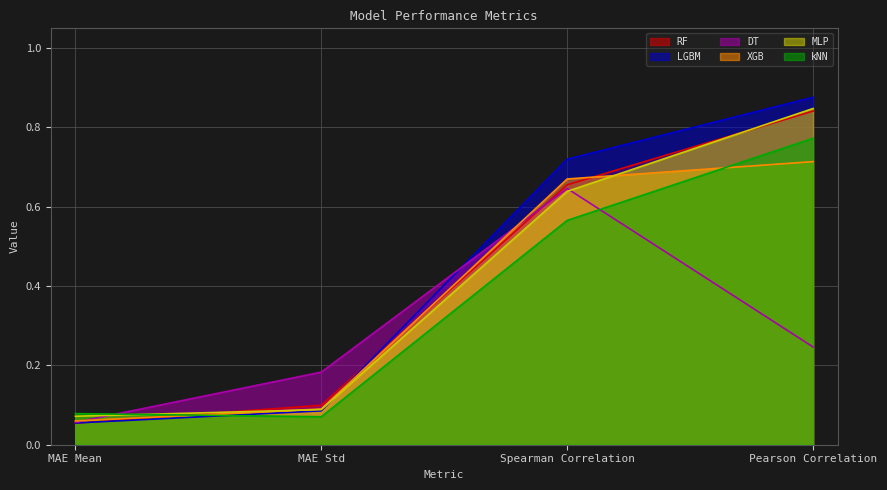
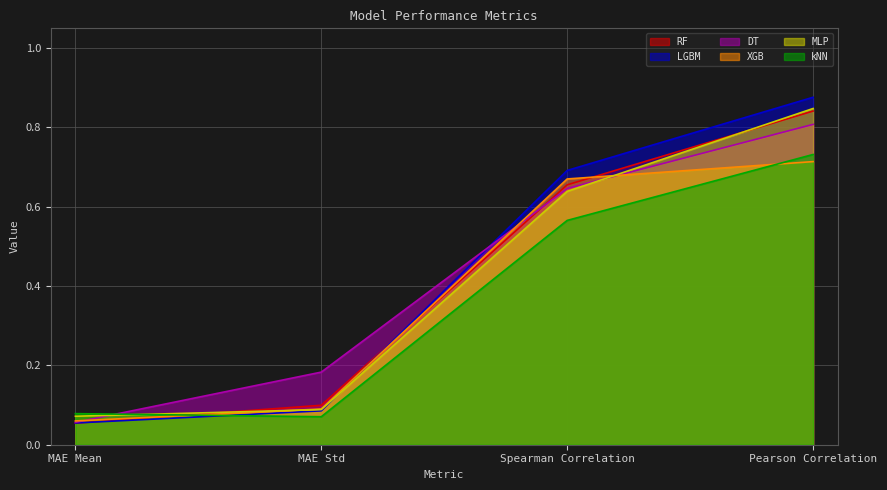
LGBM, Spearman Correlation: 0.72 -> 0.69
DT, Pearson Correlation: 0.25 -> 0.81
kNN, Pearson Correlation: 0.77 -> 0.73
